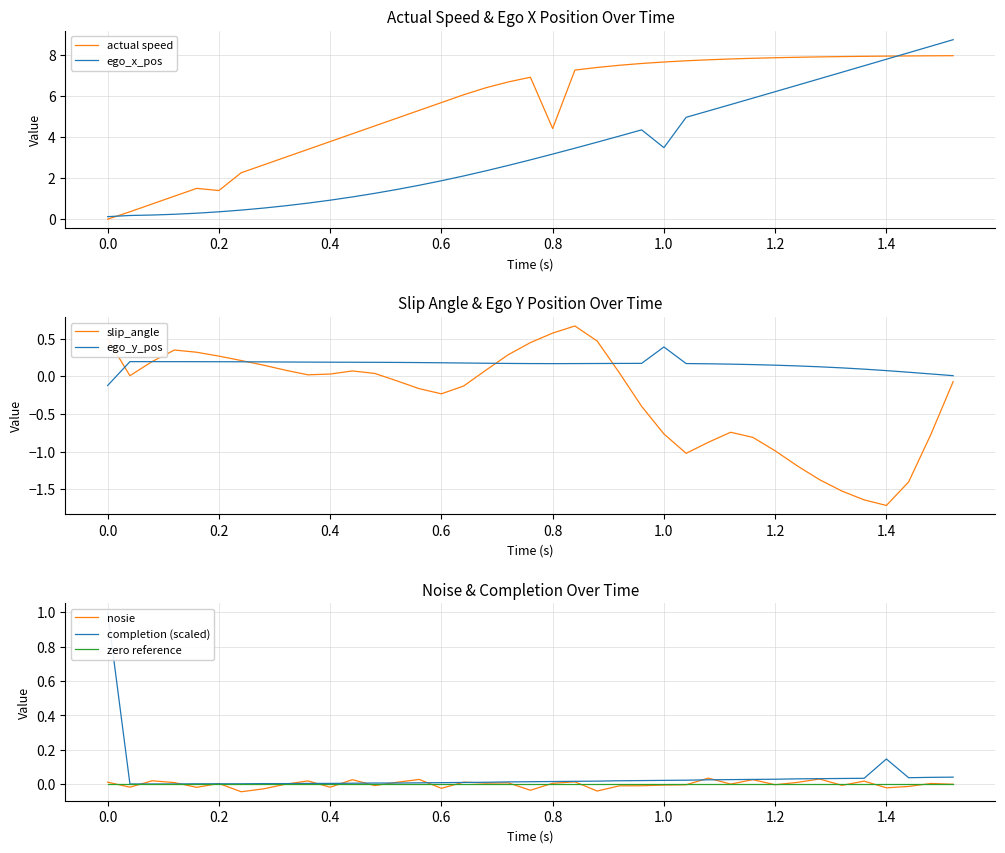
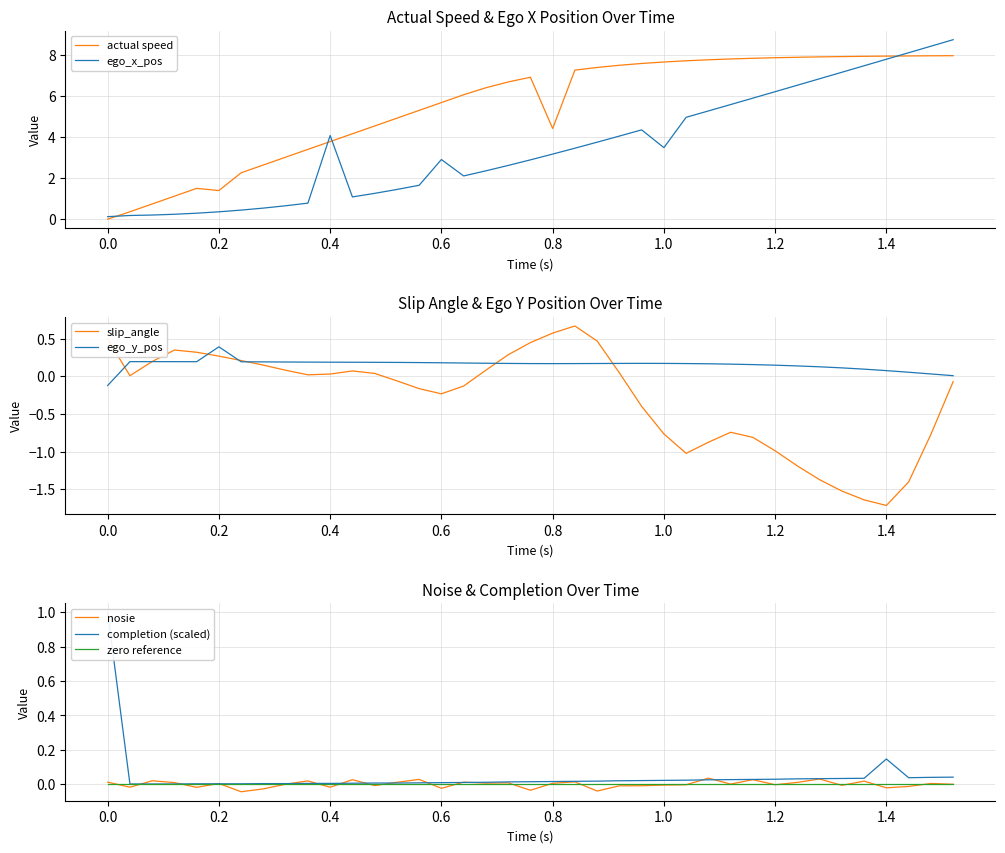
Actual Speed & Ego X Position Over Time, ego_x_pos, 0.4: 0.9 -> 4.1
Actual Speed & Ego X Position Over Time, ego_x_pos, 0.6: 1.9 -> 2.9
Slip Angle & Ego Y Position Over Time, ego_y_pos, 0.2: 0.2 -> 0.4
Slip Angle & Ego Y Position Over Time, ego_y_pos, 1.0: 0.4 -> 0.2
